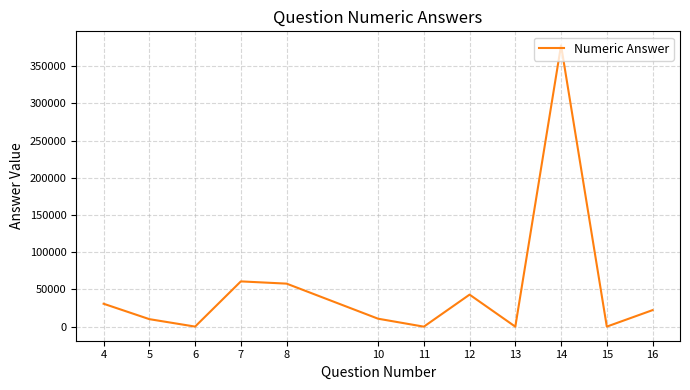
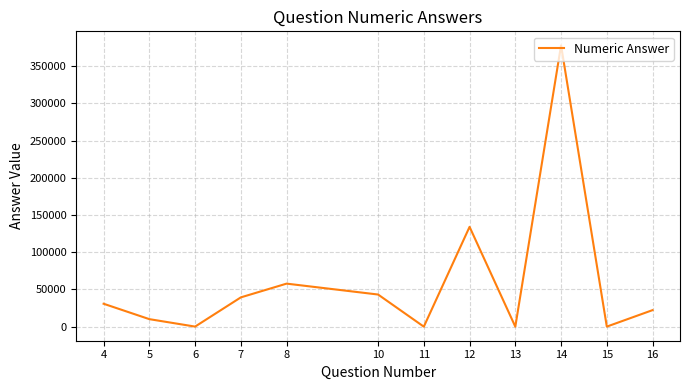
7: 60000 -> 40000
10: 10000 -> 40000
12: 40000 -> 130000
